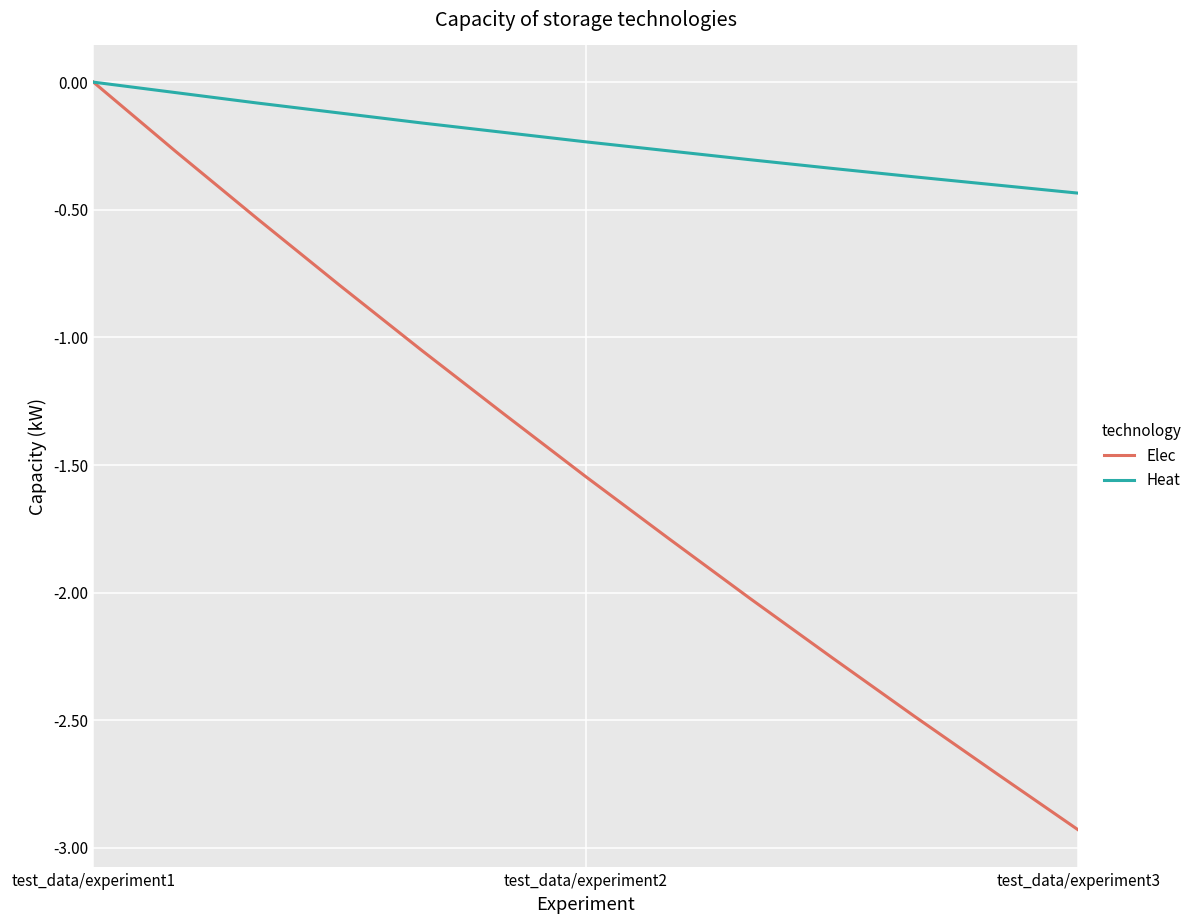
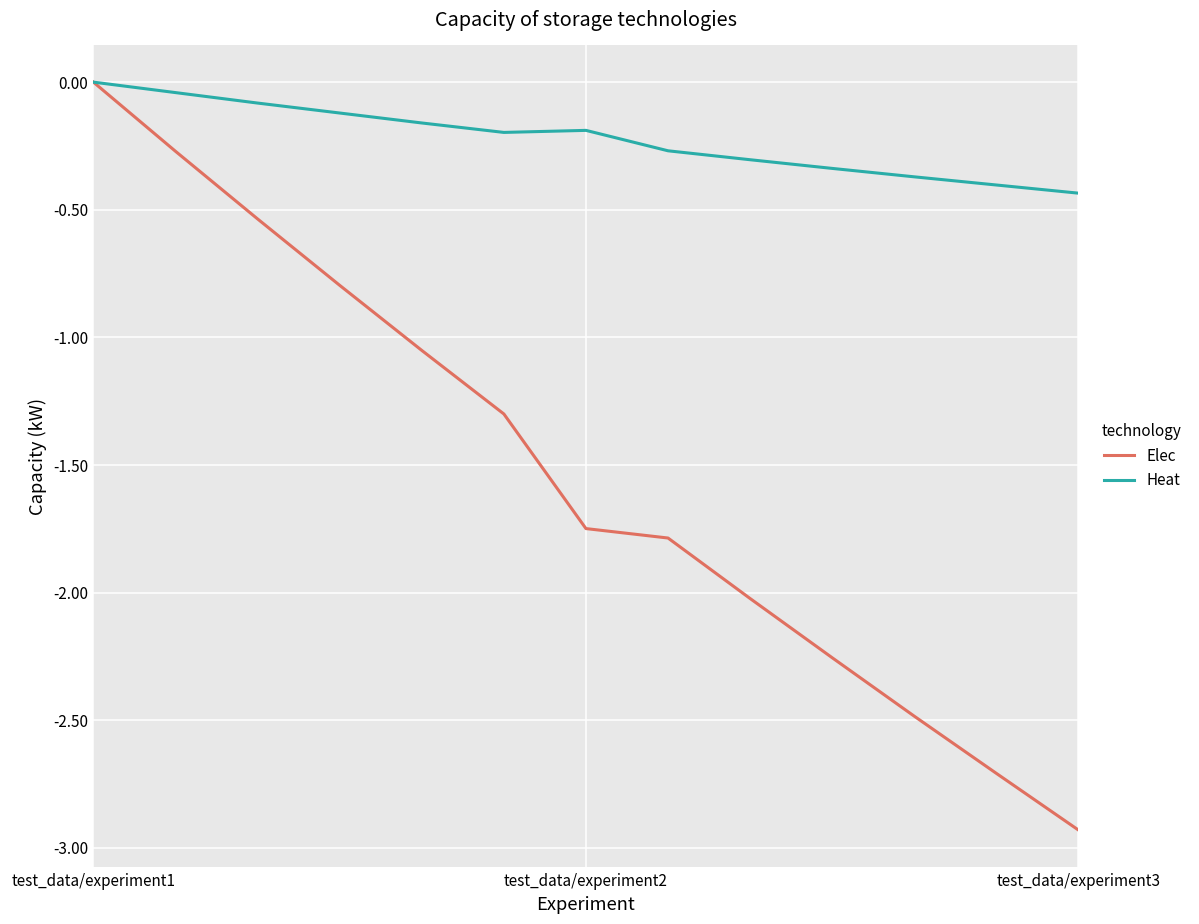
Elec, test_data/experiment2: -1.55 -> -1.75
Heat, test_data/experiment2: -0.23 -> -0.19
